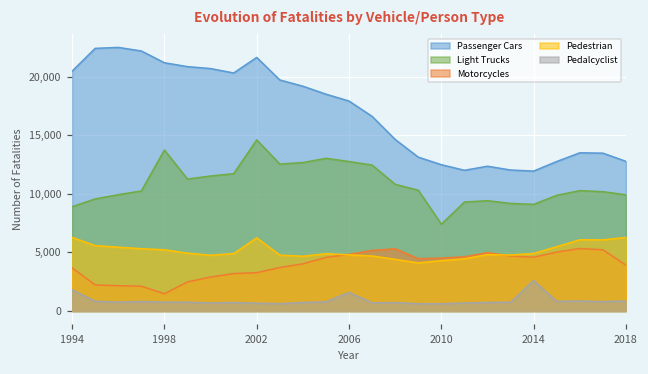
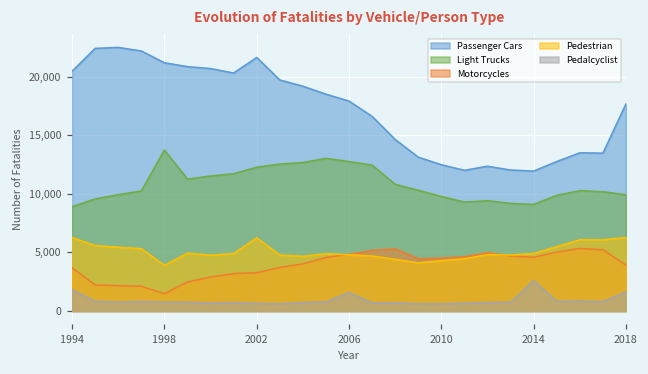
Pedestrian, 1998: 5,200 -> 3,900
Light Trucks, 2002: 14,600 -> 12,300
Light Trucks, 2010: 7,400 -> 9,800
Passenger Cars, 2018: 12,800 -> 17,700
Pedalcyclist, 2018: 900 -> 1,600
